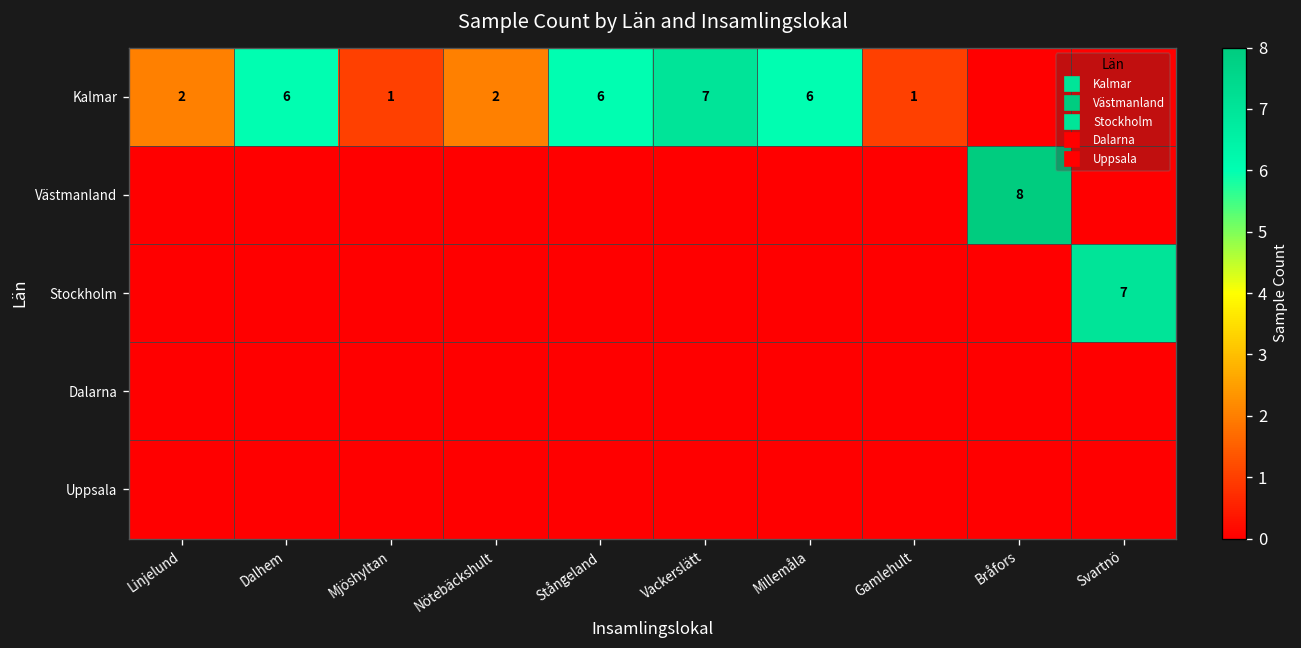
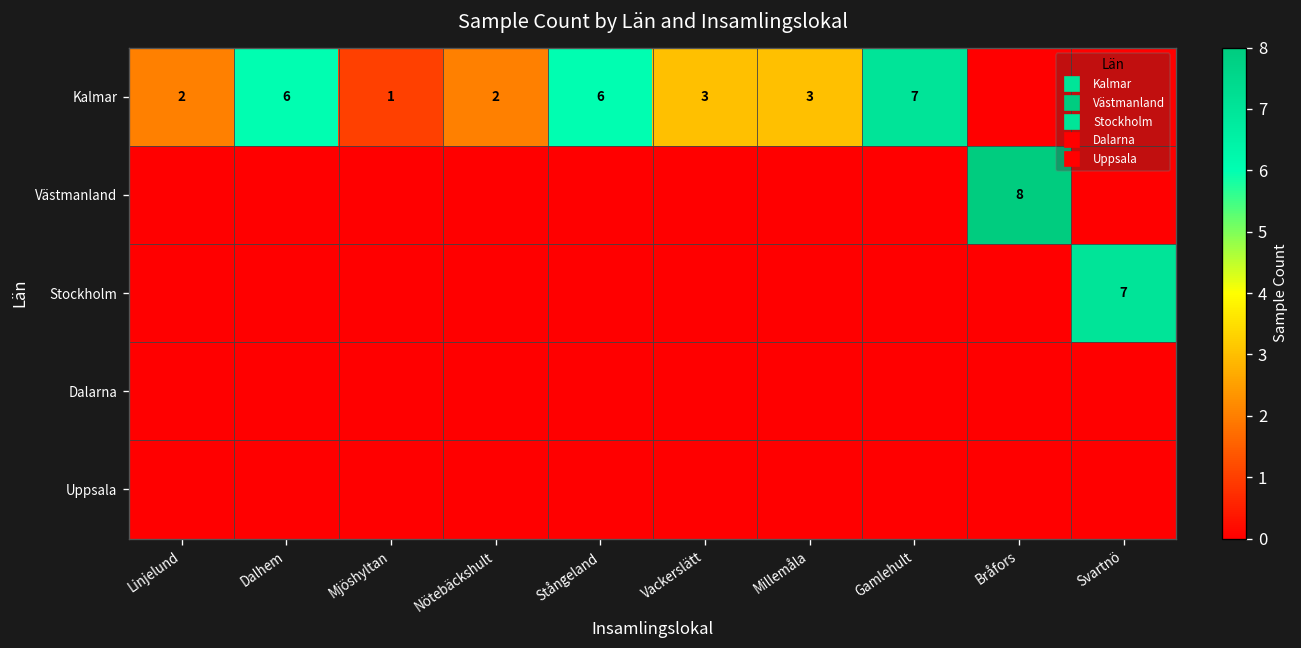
Kalmar, Vackerslätt: 7 -> 3
Kalmar, Millemåla: 6 -> 3
Kalmar, Gamlehult: 1 -> 7
